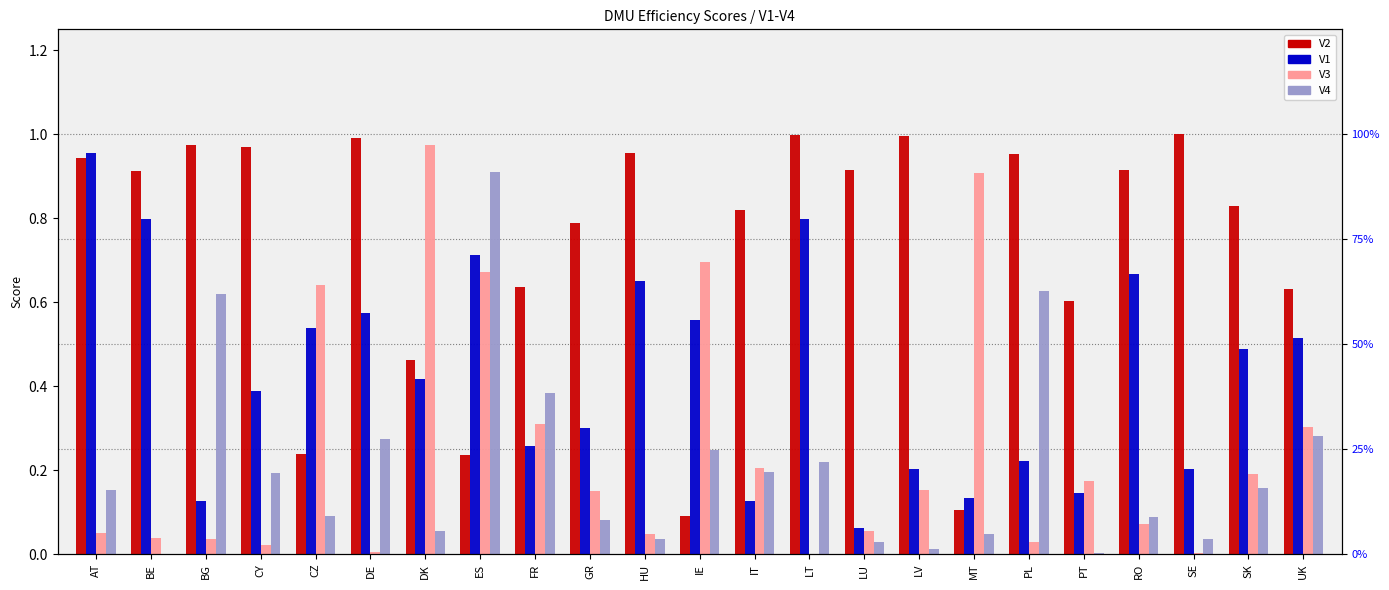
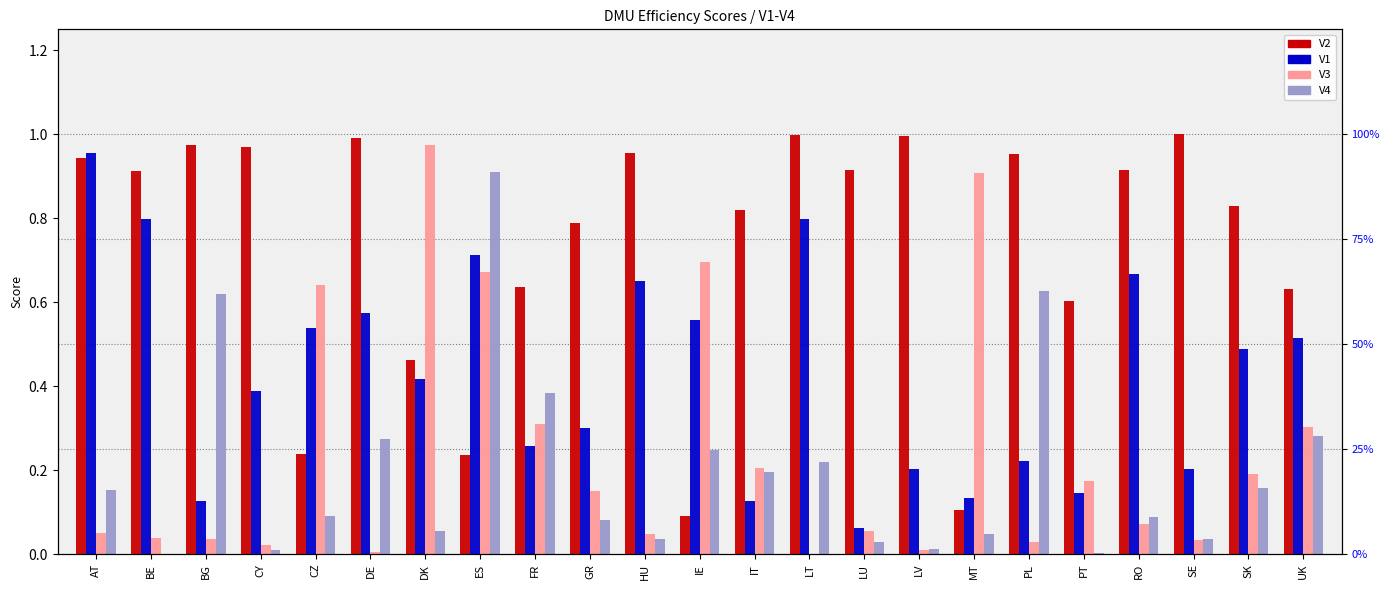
V4, CY: 0.19 -> 0.01
V3, LV: 0.15 -> 0.01
V3, SE: 0.00 -> 0.03
